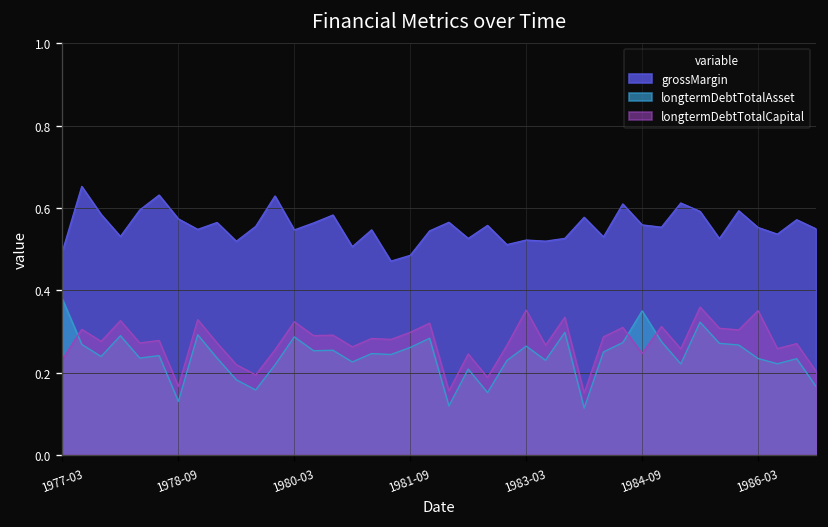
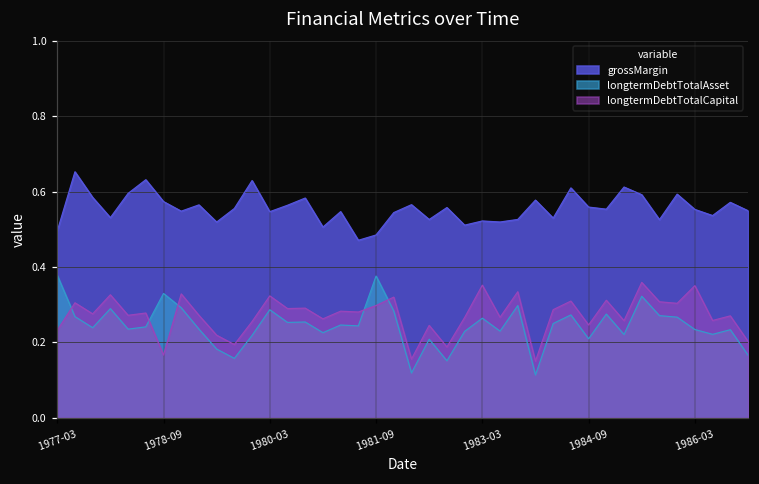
longtermDebtTotalAsset, 1978-09: 0.13 -> 0.33
longtermDebtTotalAsset, 1981-09: 0.26 -> 0.38
longtermDebtTotalAsset, 1984-09: 0.35 -> 0.21
